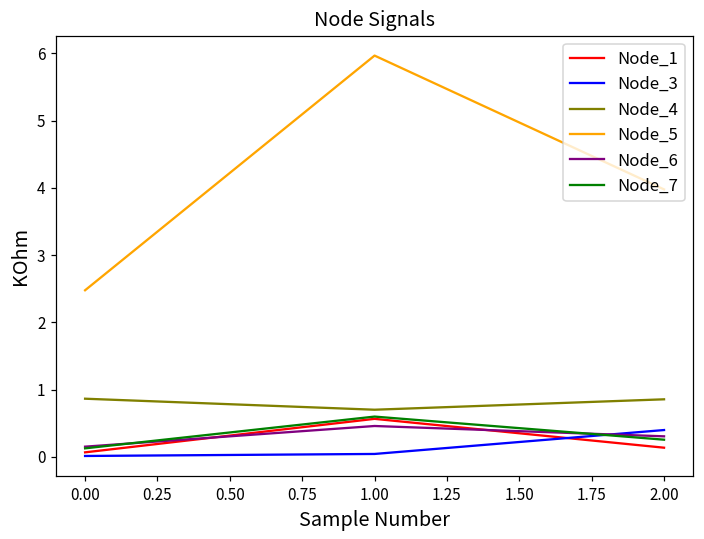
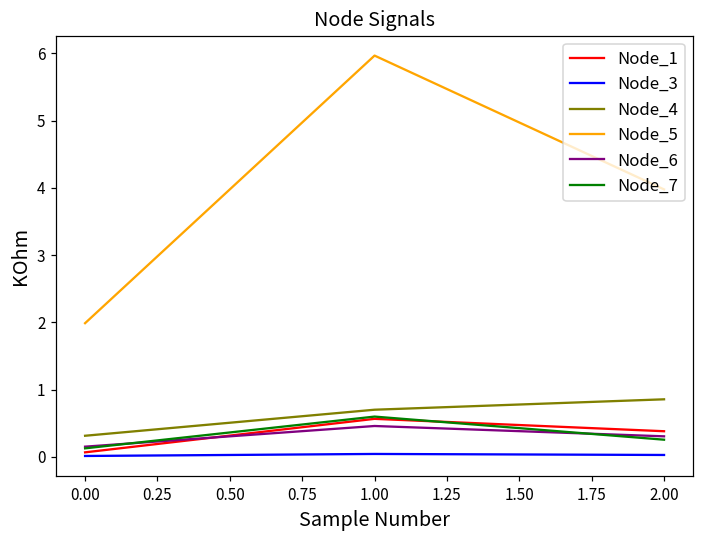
Node_4, 0.00: 0.9 -> 0.3
Node_5, 0.00: 2.5 -> 2.0
Node_1, 2.00: 0.1 -> 0.4
Node_3, 2.00: 0.4 -> 0.0
